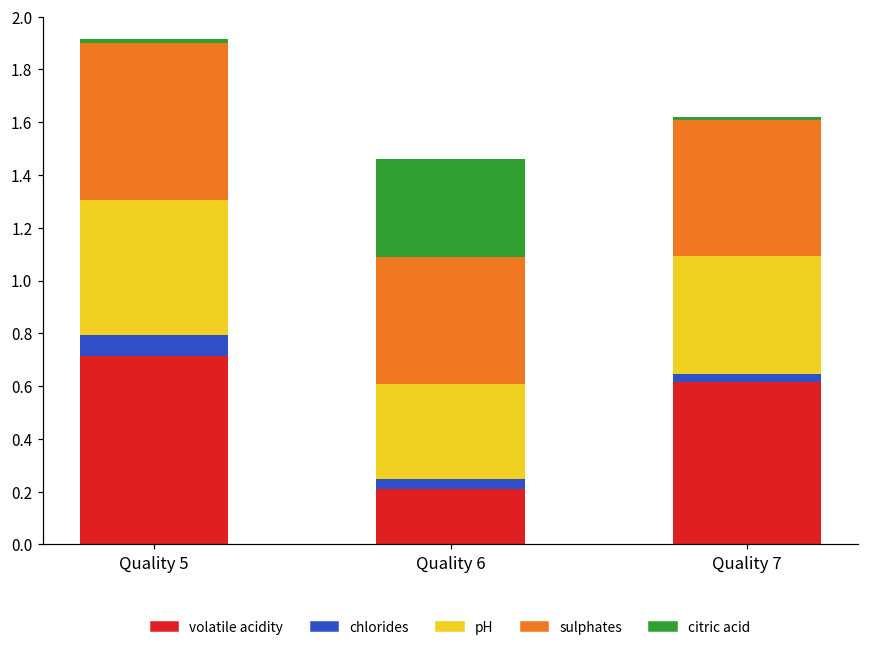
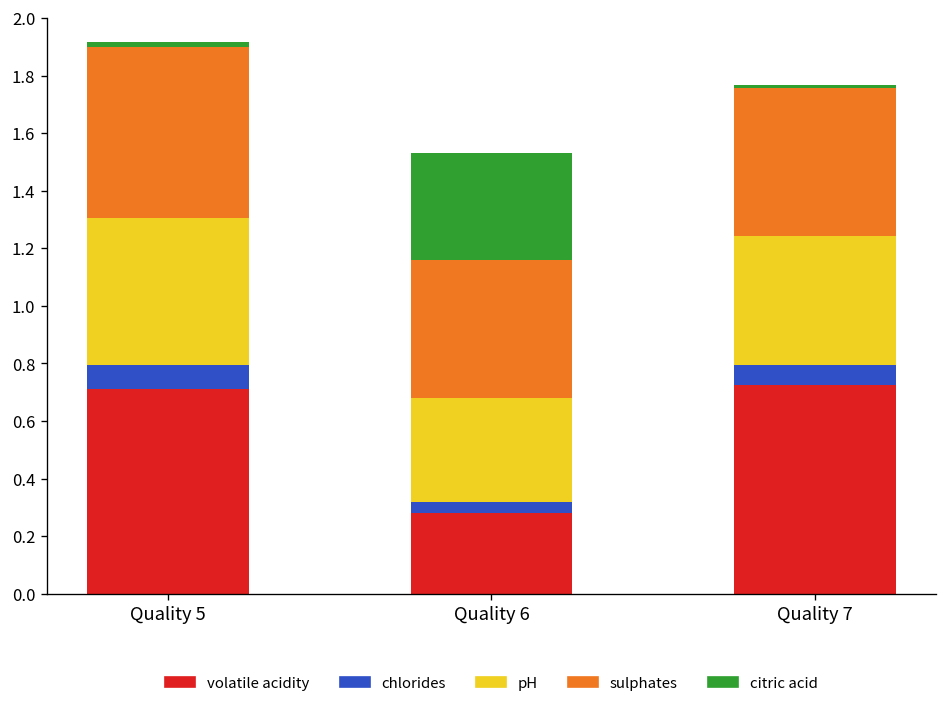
volatile acidity, Quality 6: 0.21 -> 0.28
volatile acidity, Quality 7: 0.62 -> 0.73
chlorides, Quality 7: 0.03 -> 0.07
